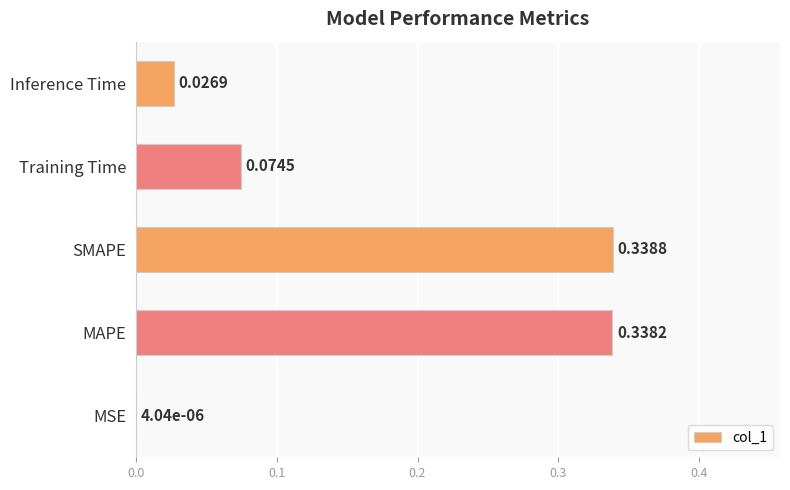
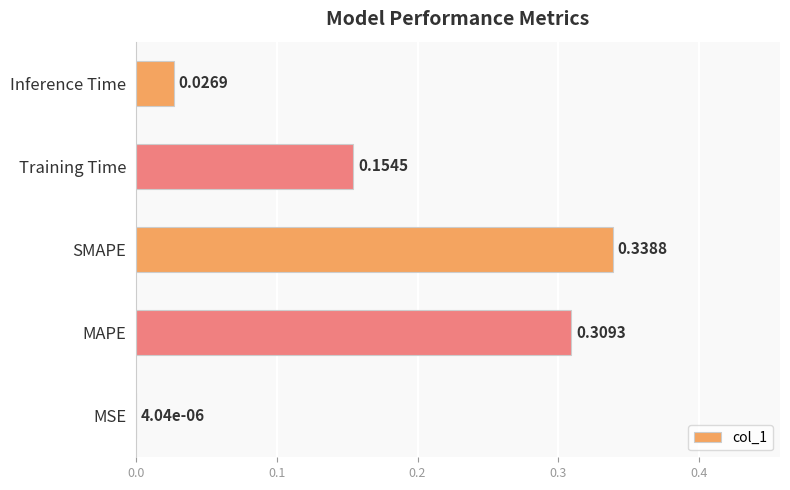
Training Time: 0.0745 -> 0.1545
MAPE: 0.3382 -> 0.3093
